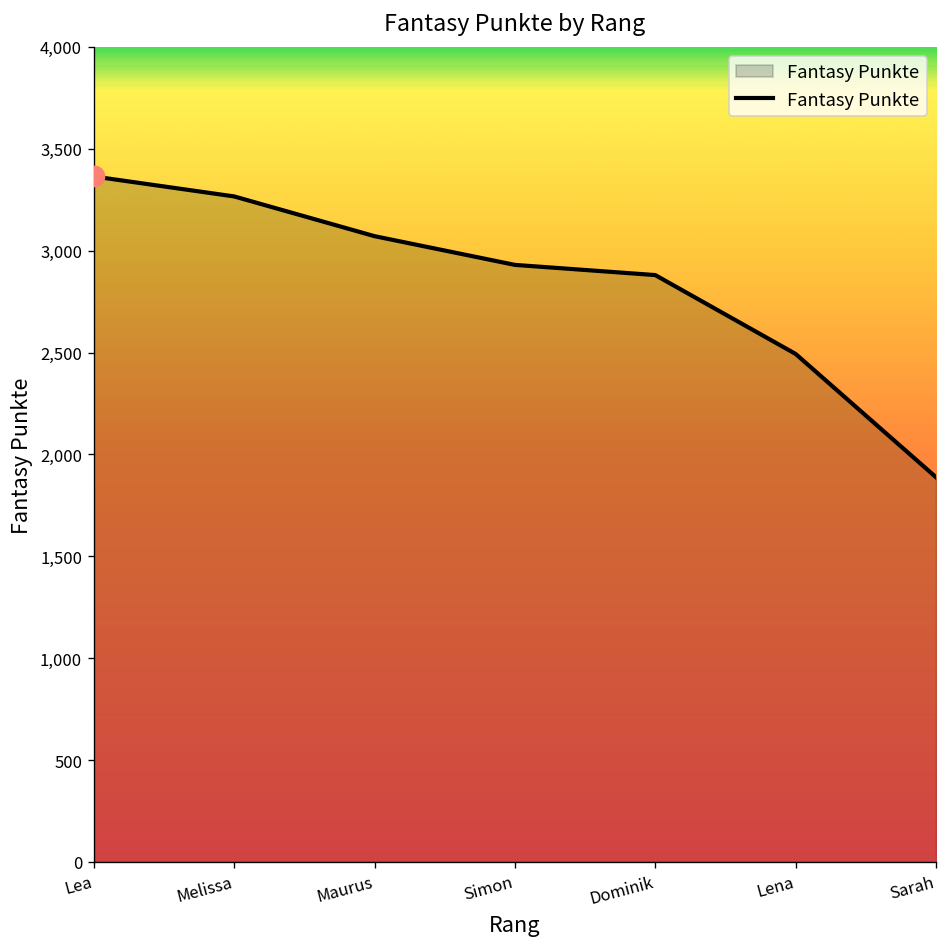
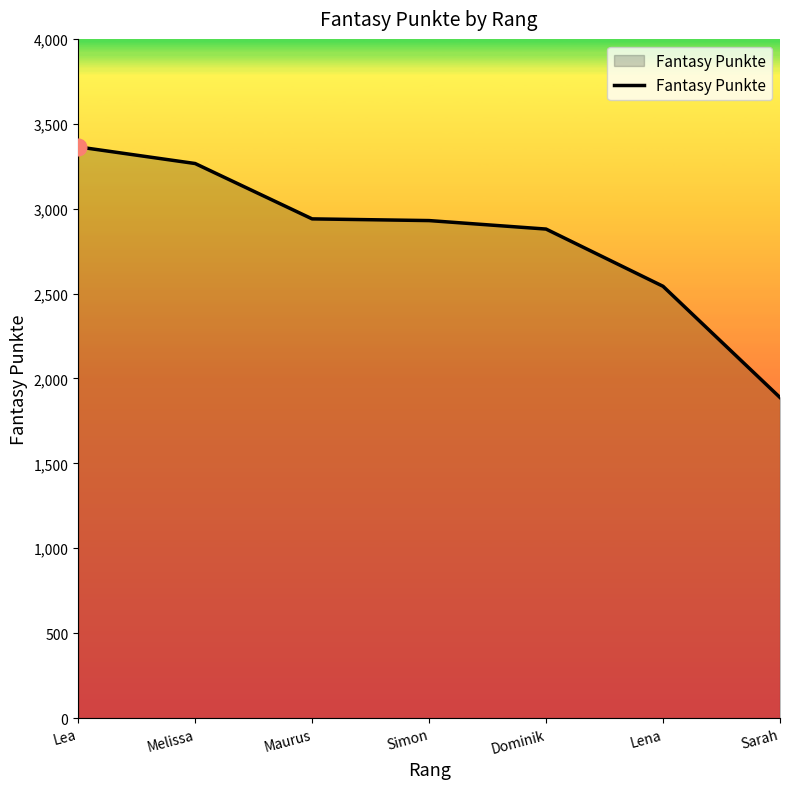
Fantasy Punkte, Maurus: 3,070 -> 2,940
Fantasy Punkte, Lena: 2,490 -> 2,540
